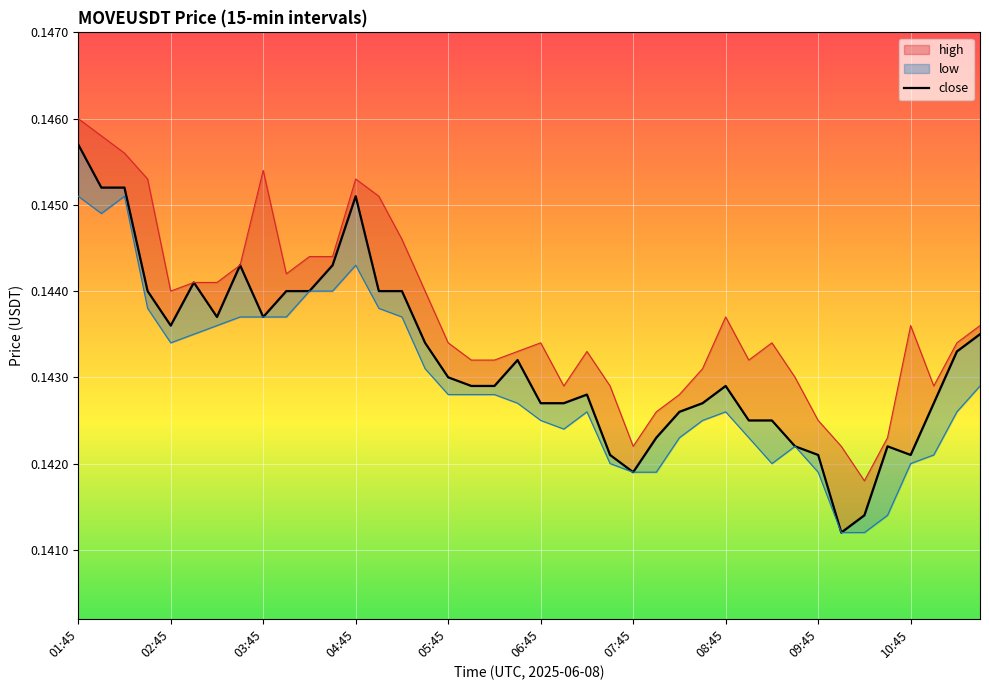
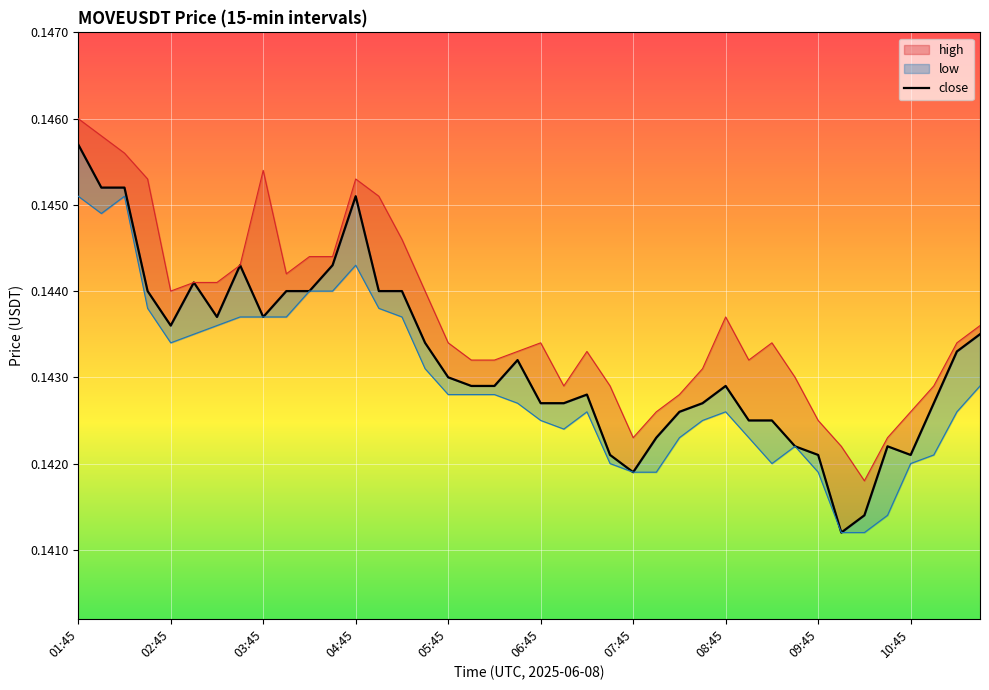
high, 07:45: 0.1422 -> 0.1423
high, 10:45: 0.1436 -> 0.1426
